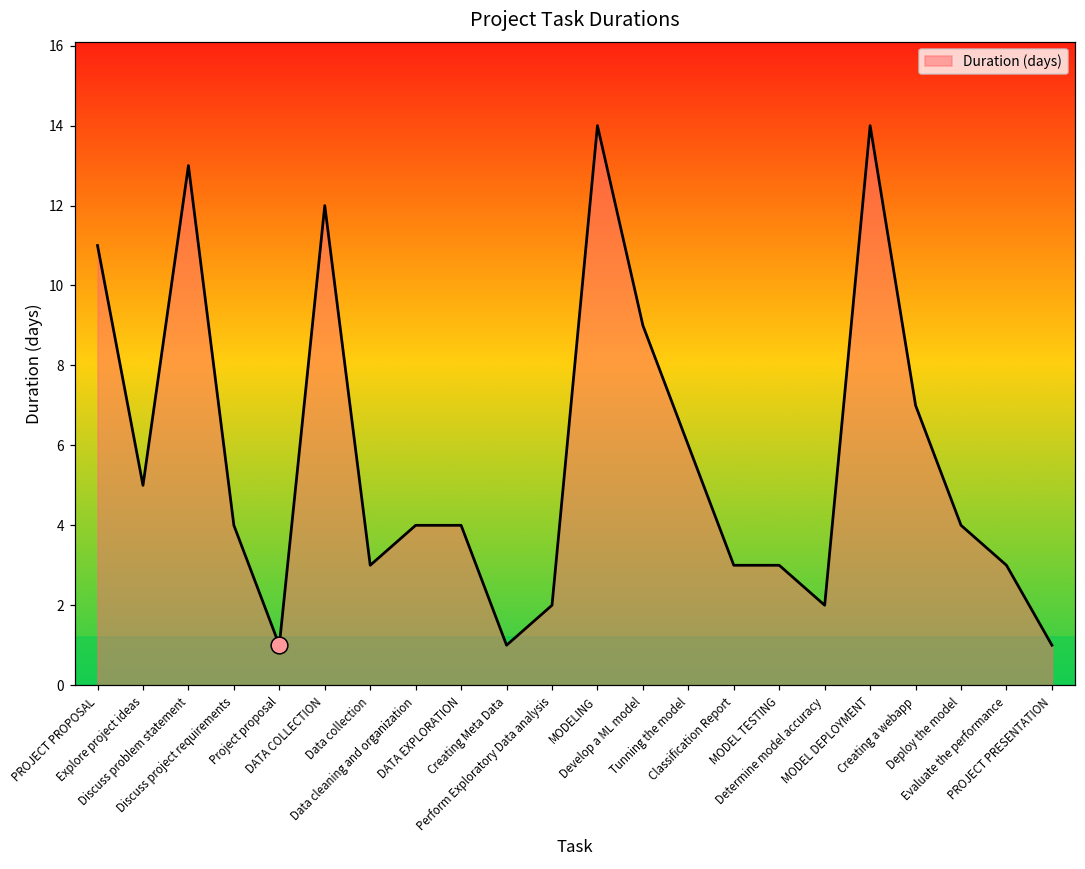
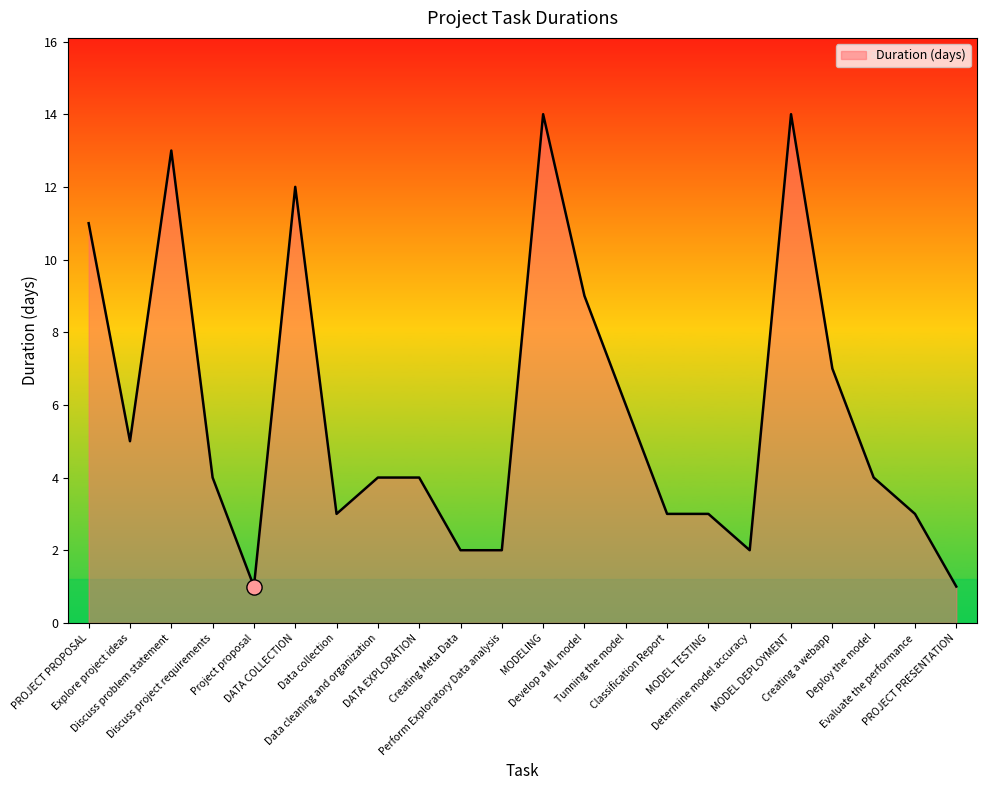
Duration (days), Creating Meta Data: 1 -> 2
